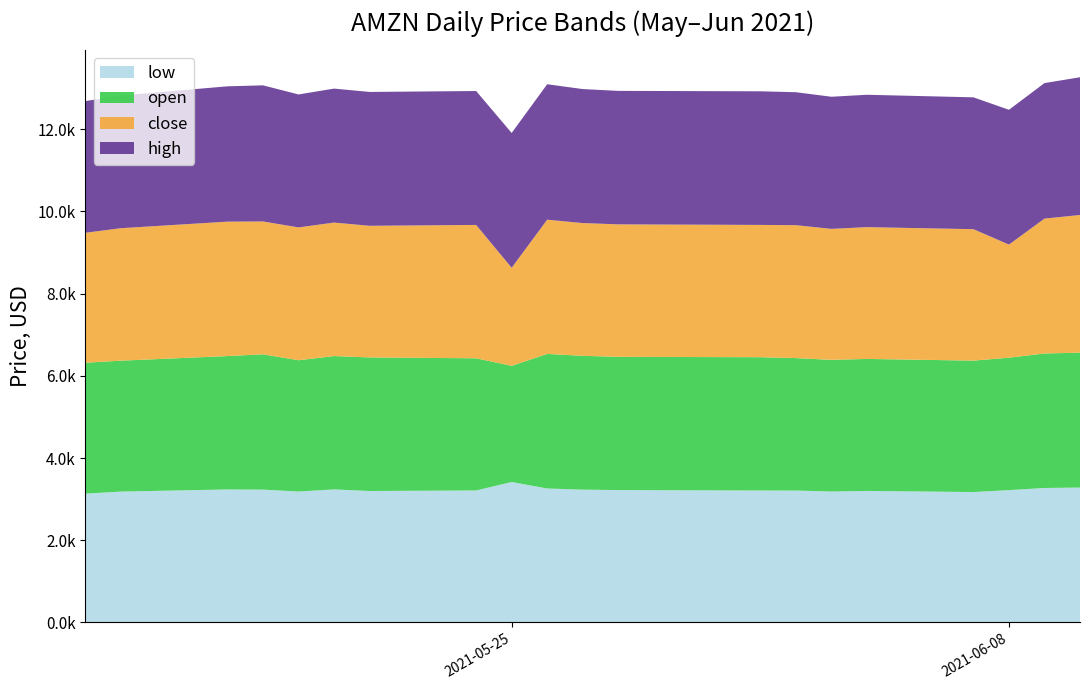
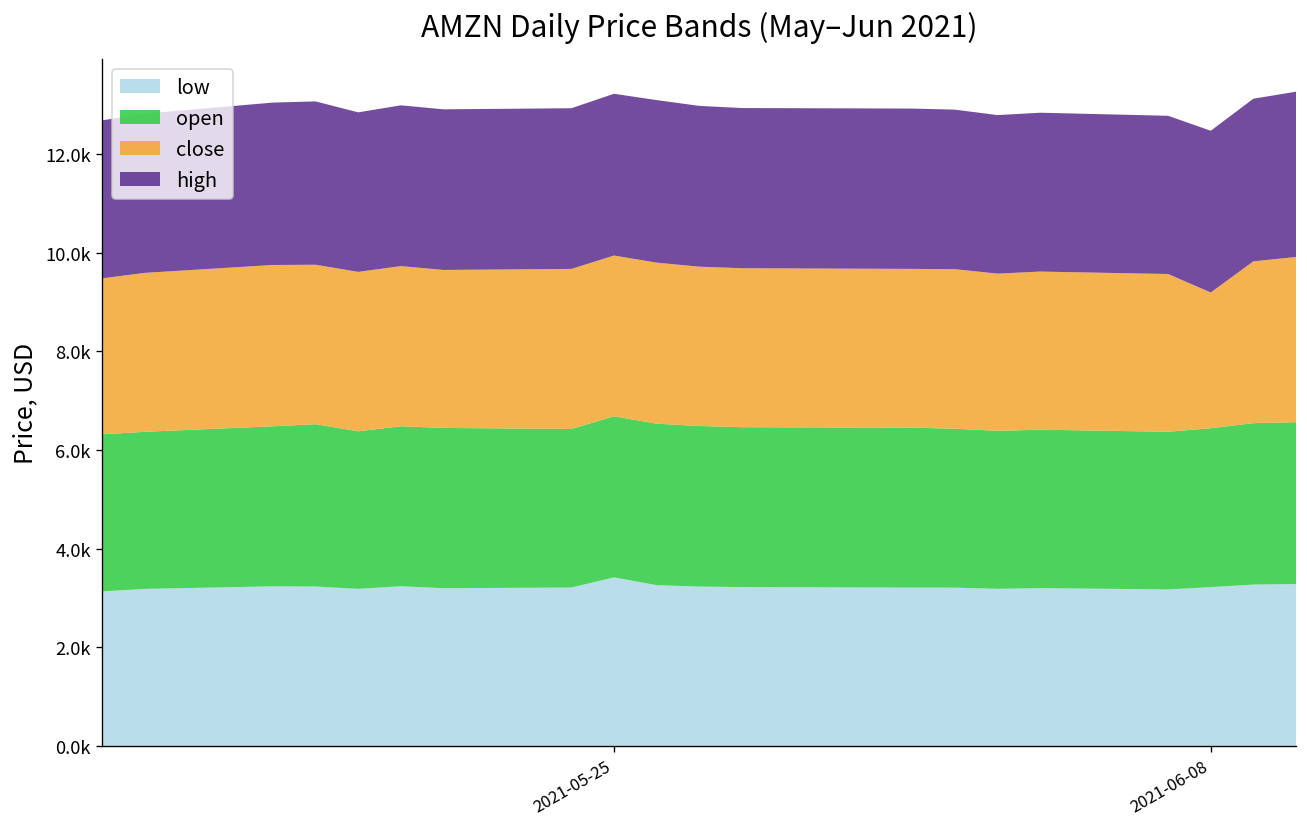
open, 2021-05-25: 2800 -> 3300
close, 2021-05-25: 2400 -> 3300
